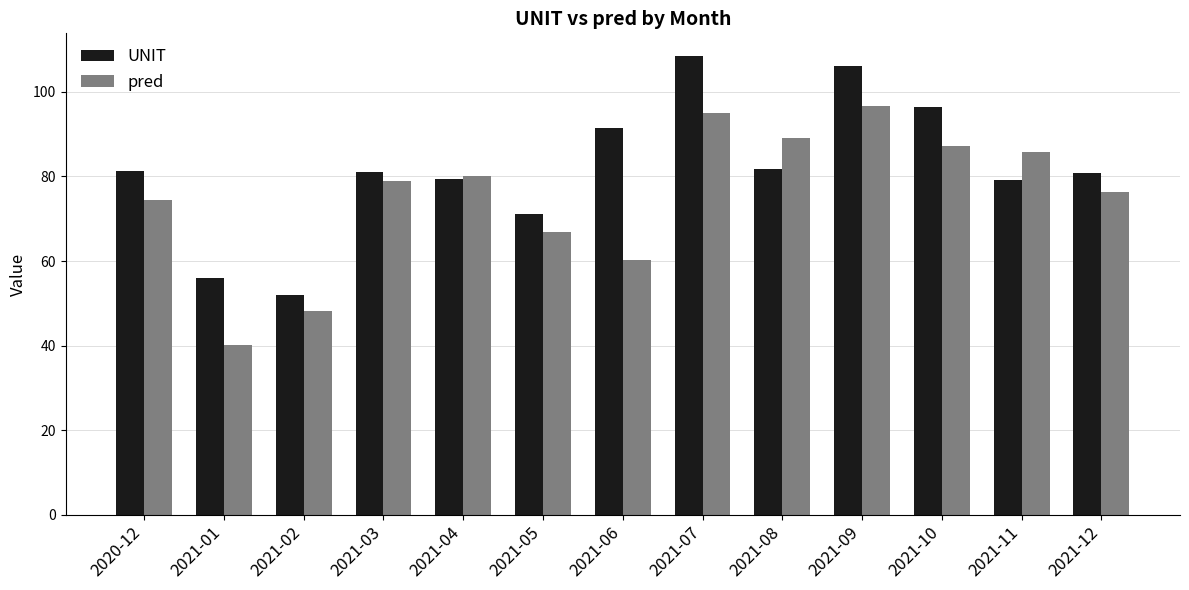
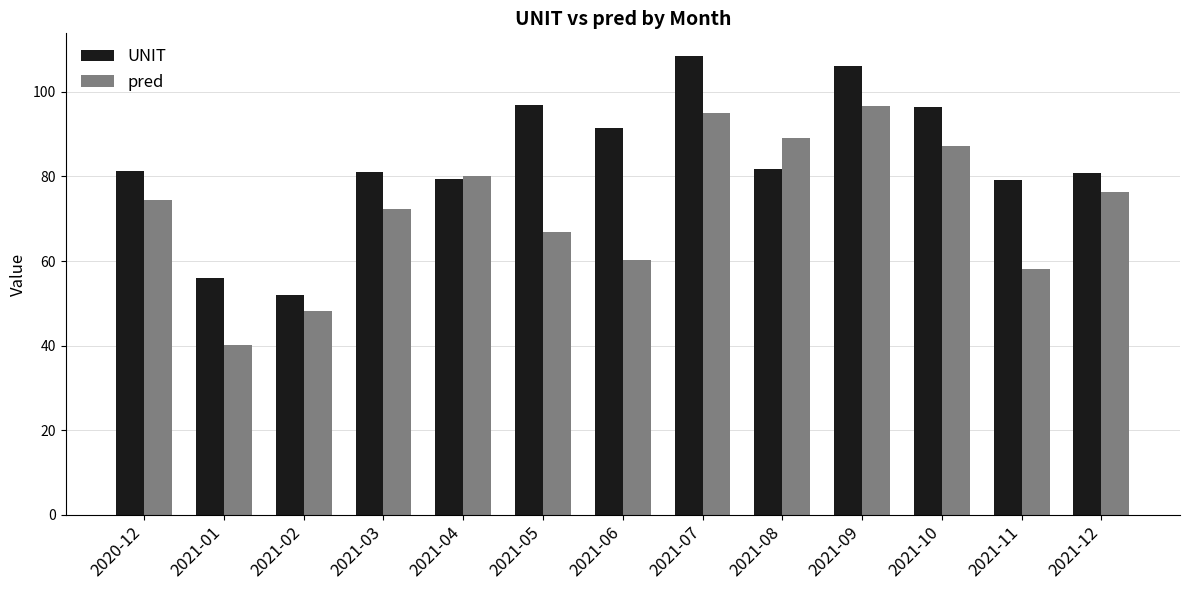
pred, 2021-03: 79 -> 72
UNIT, 2021-05: 71 -> 97
pred, 2021-11: 86 -> 58
